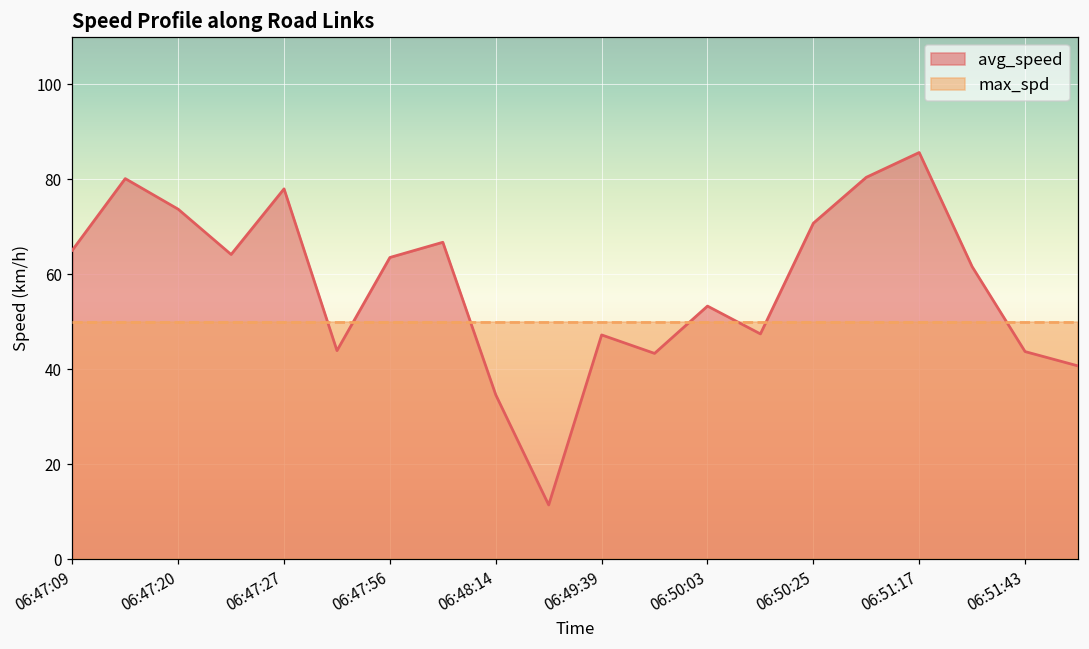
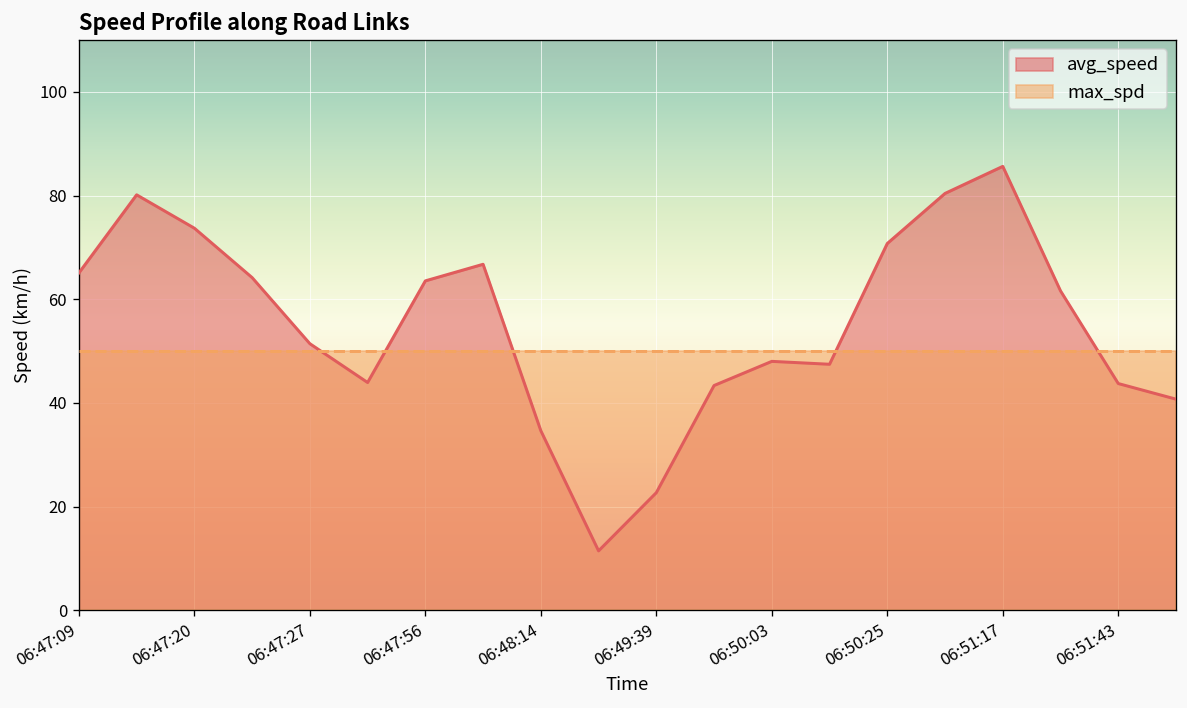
avg_speed, 06:47:27: 78 -> 51
avg_speed, 06:49:39: 47 -> 23
avg_speed, 06:50:03: 53 -> 48
